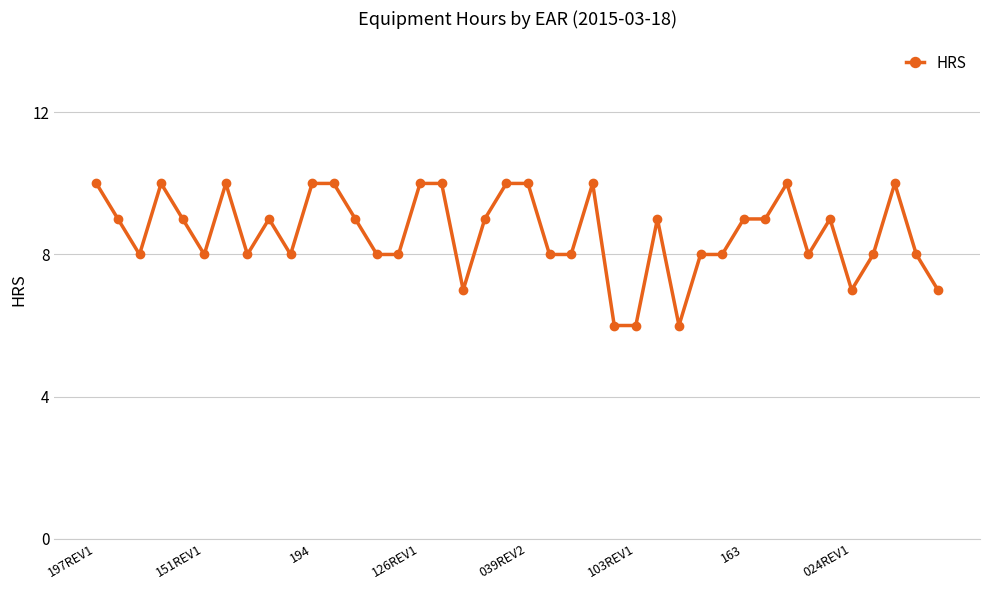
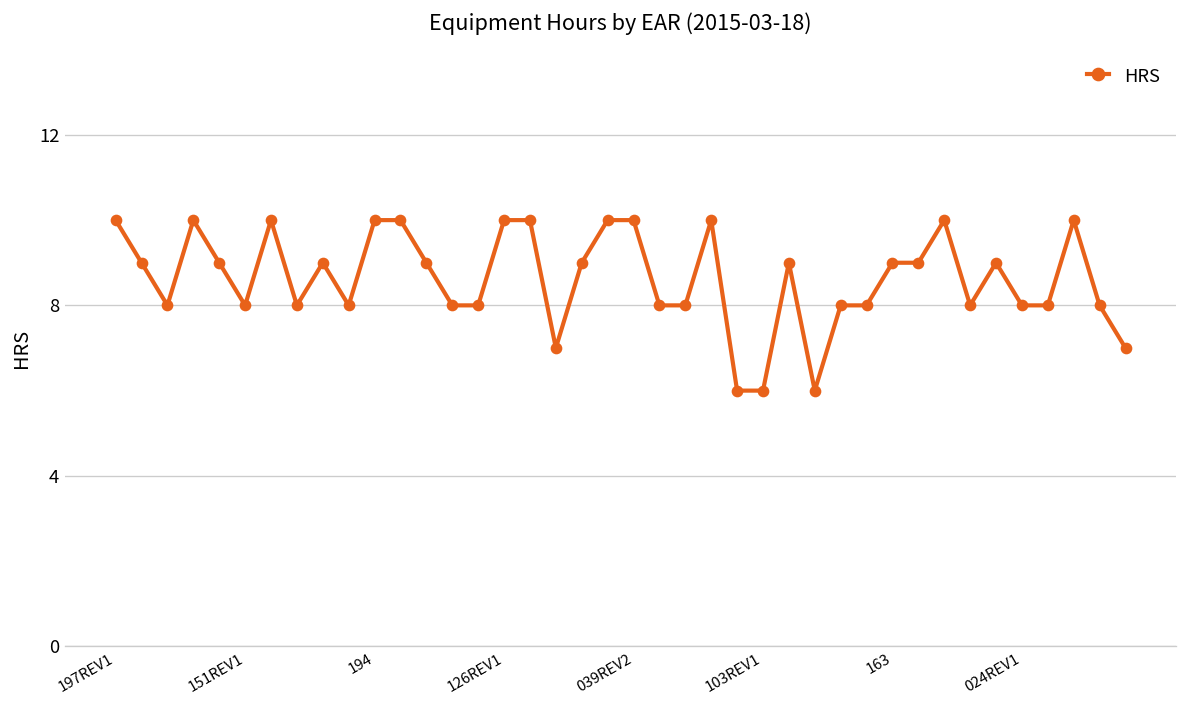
024REV1: 7 -> 8
